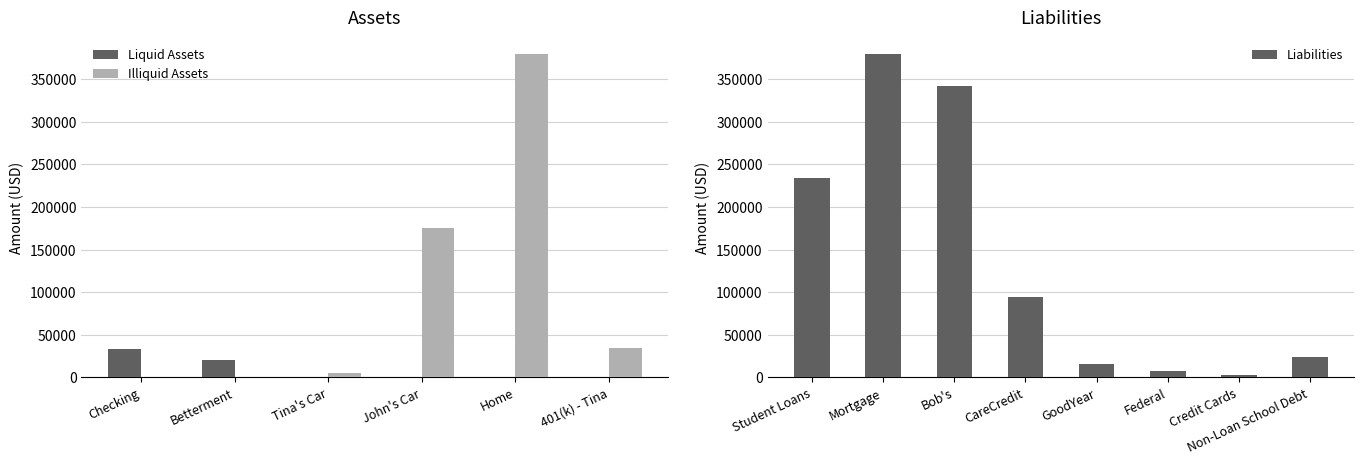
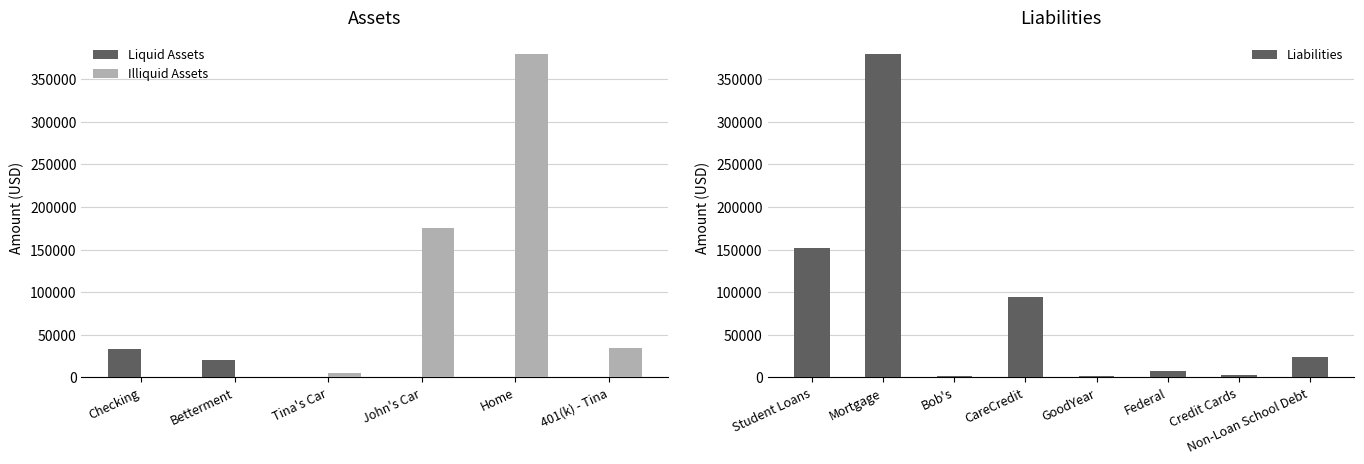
Liabilities, Student Loans: 230000 -> 150000
Liabilities, Bob's: 340000 -> 0
Liabilities, GoodYear: 20000 -> 0
